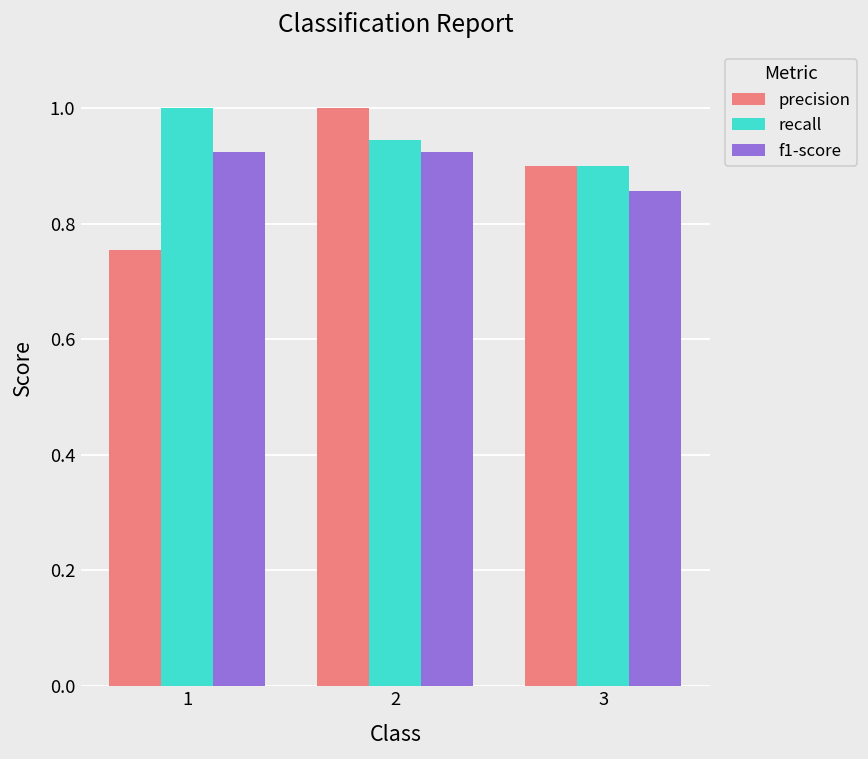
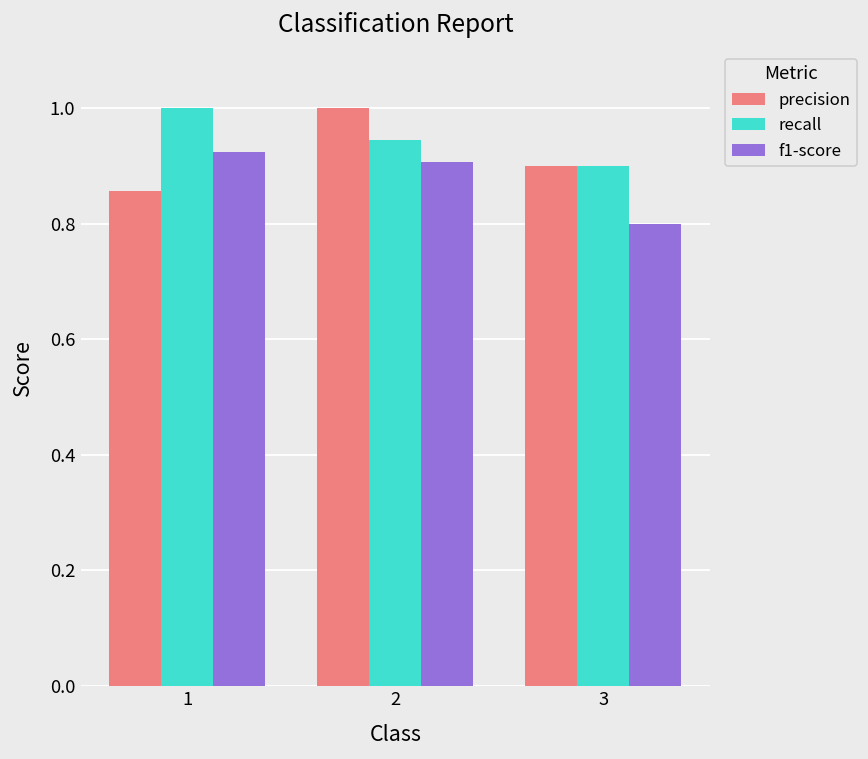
precision, 1: 0.75 -> 0.86
f1-score, 2: 0.92 -> 0.91
f1-score, 3: 0.86 -> 0.80
